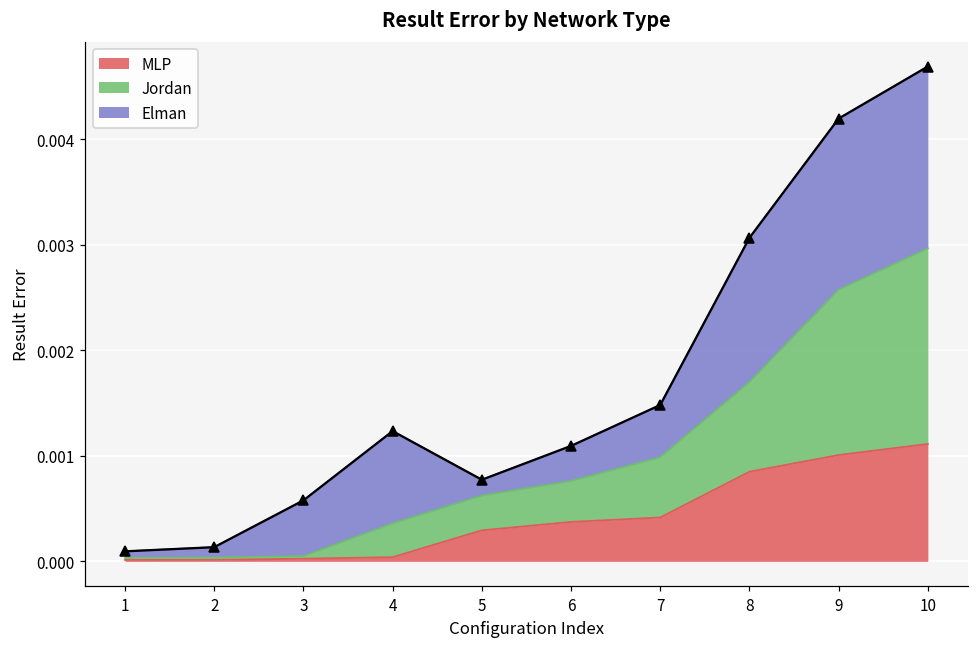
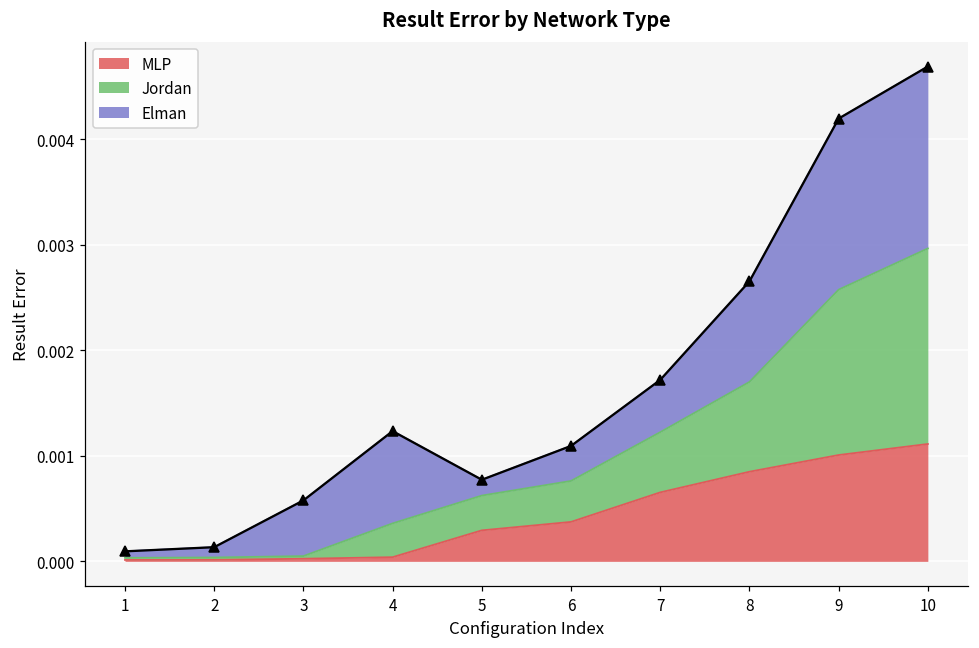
MLP, 7: 0.0004 -> 0.0007
Elman, 8: 0.0014 -> 0.0010
